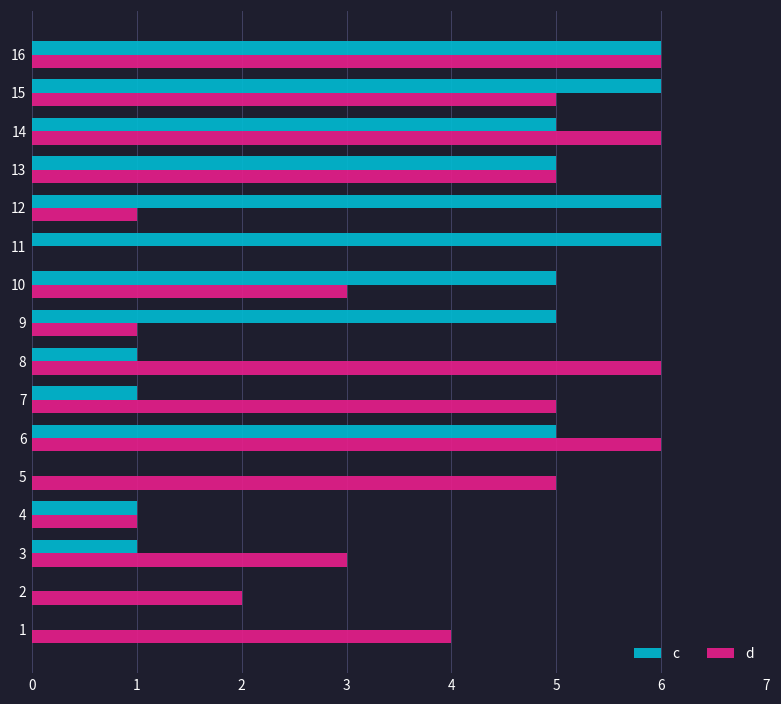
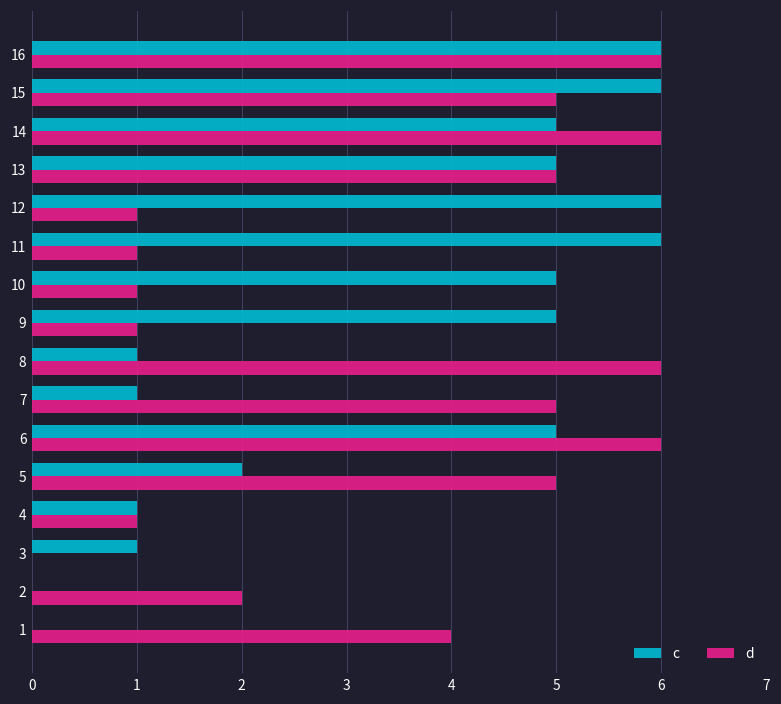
d, 11: 0 -> 1
d, 10: 3 -> 1
c, 5: 0 -> 2
d, 3: 3 -> 0
